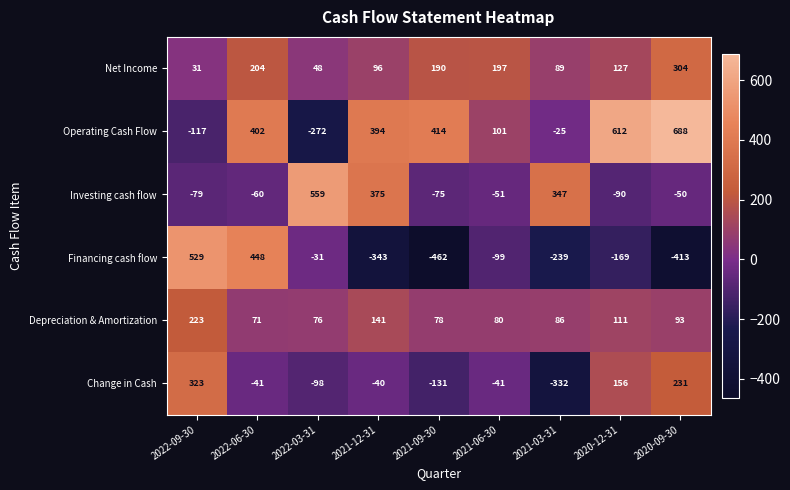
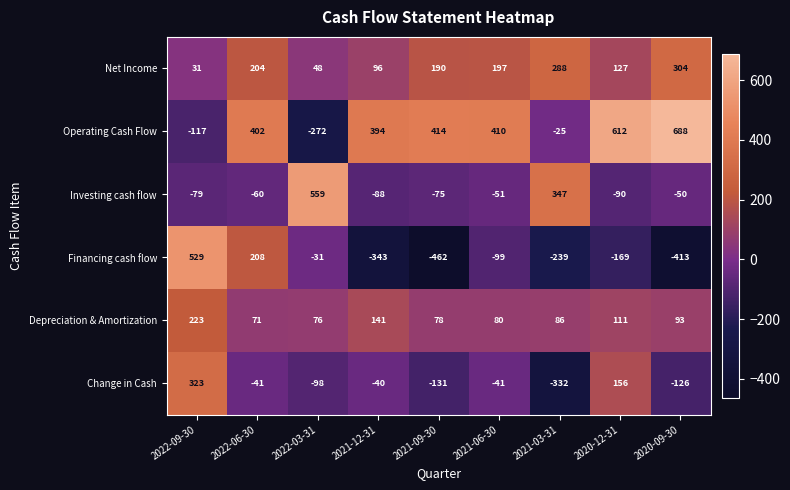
Net Income, 2021-03-31: 89 -> 288
Operating Cash Flow, 2021-06-30: 101 -> 410
Investing cash flow, 2021-12-31: 375 -> -88
Financing cash flow, 2022-06-30: 448 -> 208
Change in Cash, 2020-09-30: 231 -> -126
